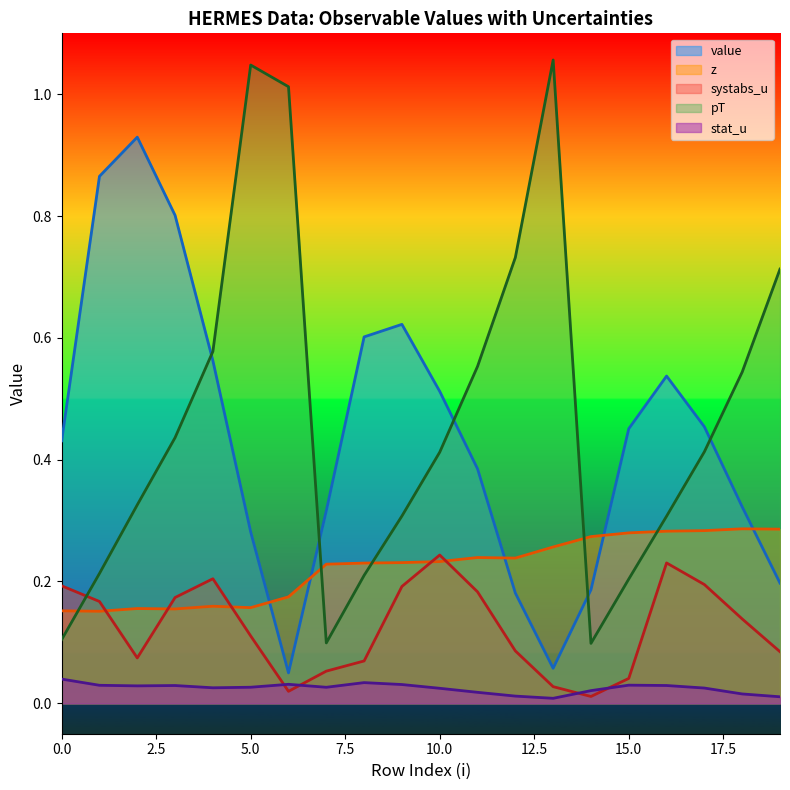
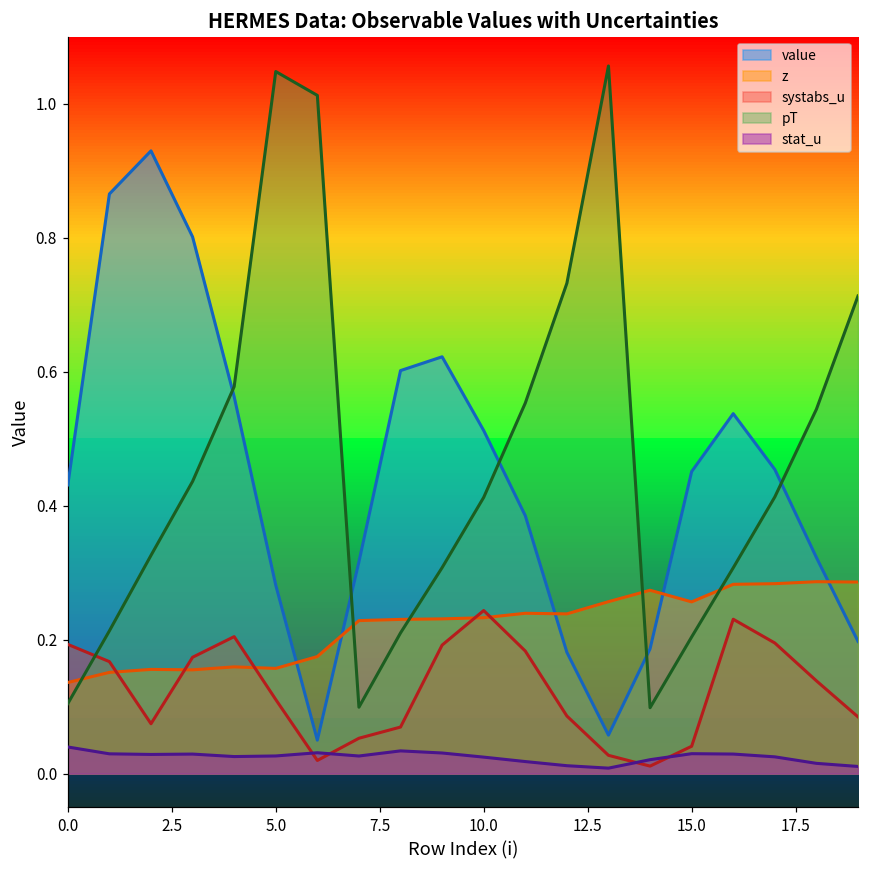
z, 0.0: 0.15 -> 0.14
z, 15.0: 0.28 -> 0.26
